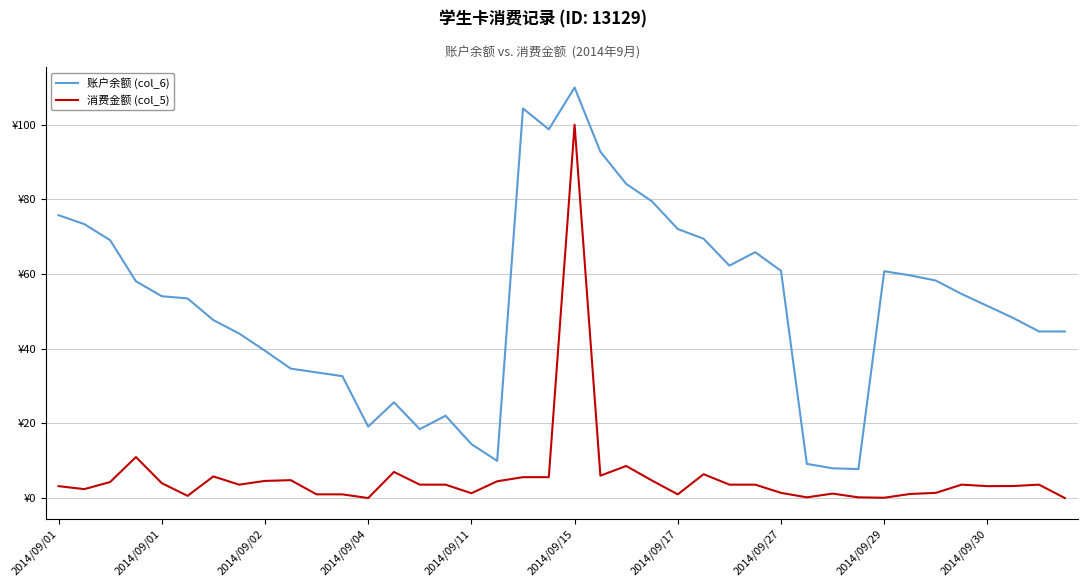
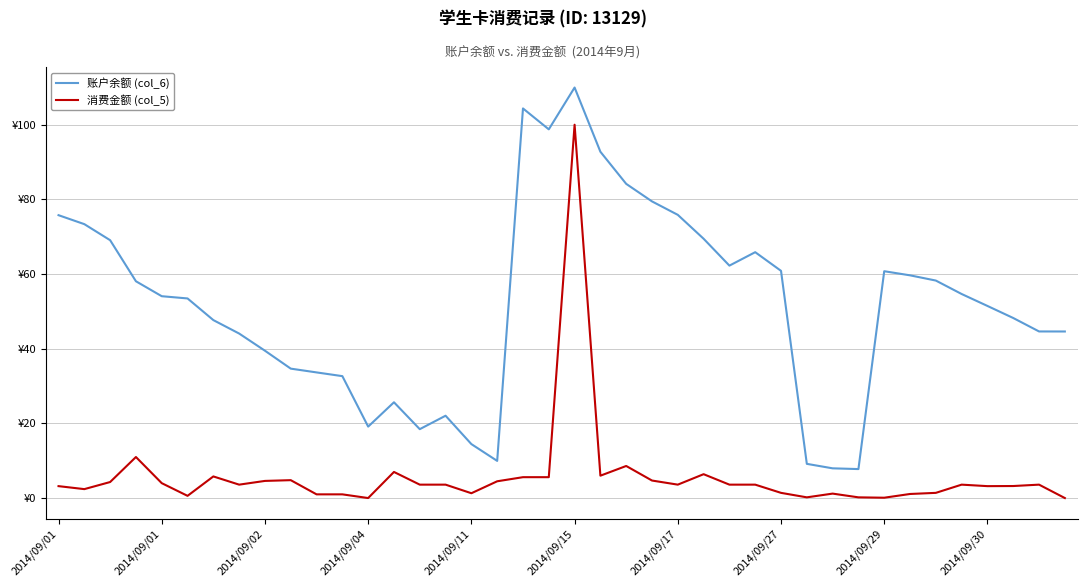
账户余额 (col_6), 2014/09/17: ¥72 -> ¥76
消费金额 (col_5), 2014/09/17: ¥1 -> ¥4
